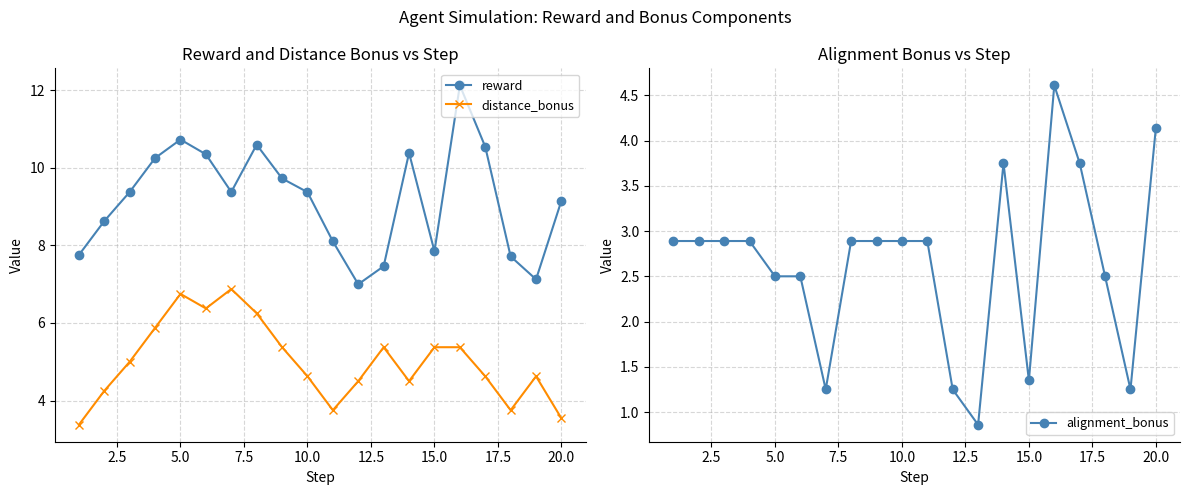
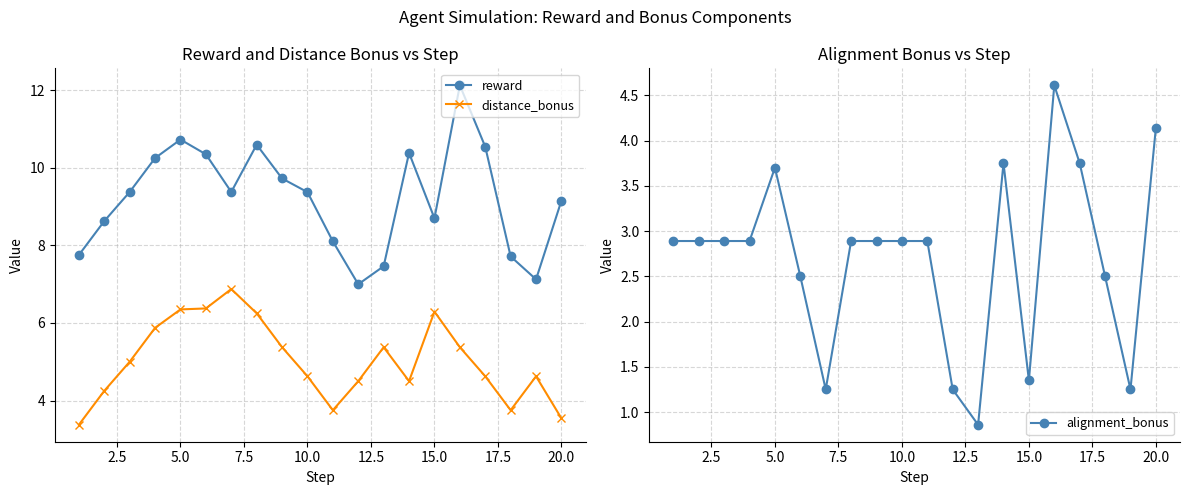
Reward and Distance Bonus vs Step, distance_bonus, 5.0: 6.8 -> 6.4
Reward and Distance Bonus vs Step, reward, 15.0: 7.8 -> 8.7
Reward and Distance Bonus vs Step, distance_bonus, 15.0: 5.4 -> 6.3
Alignment Bonus vs Step, 5.0: 2.5 -> 3.7
